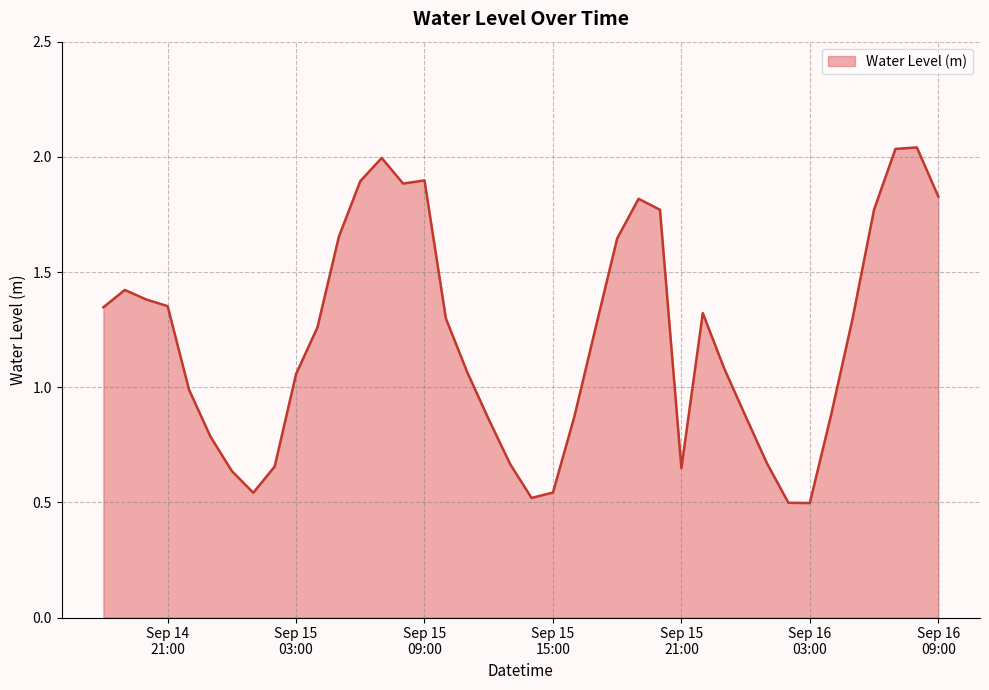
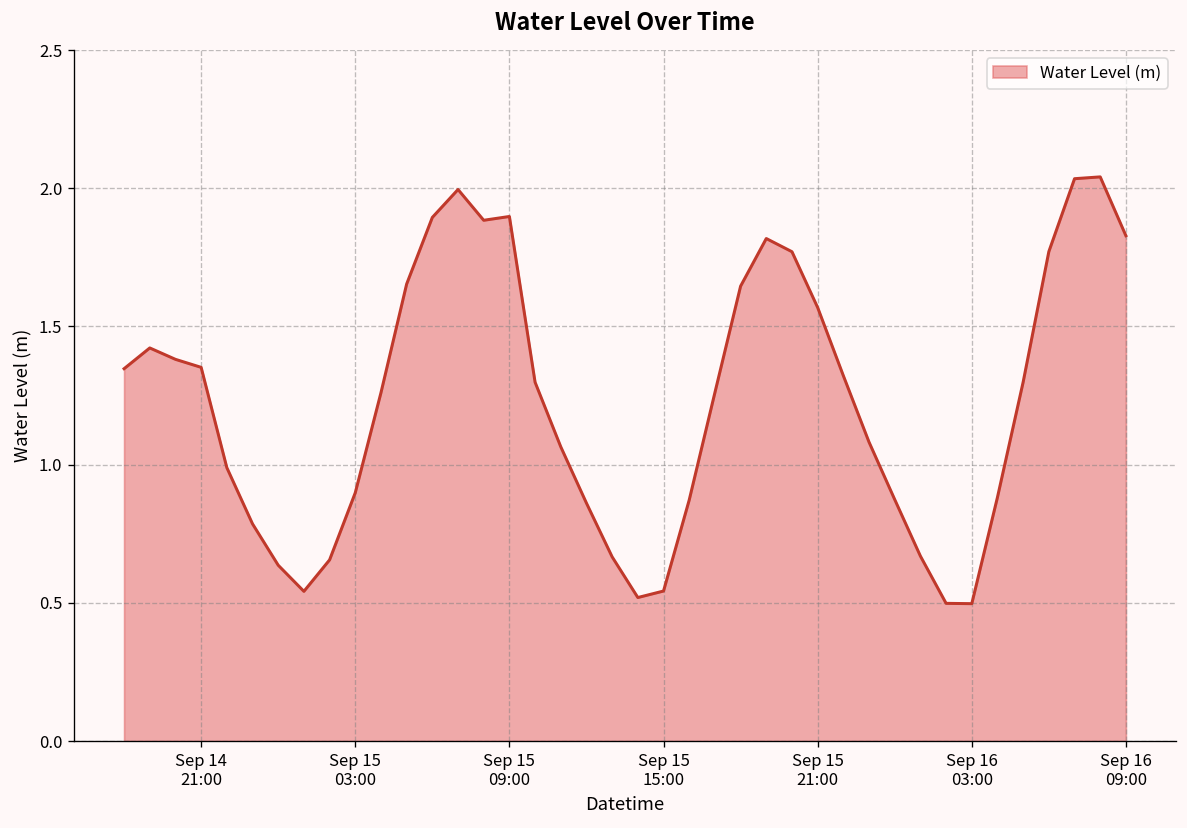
Sep 15 03:00: 1.06 -> 0.90
Sep 15 21:00: 0.65 -> 1.57
